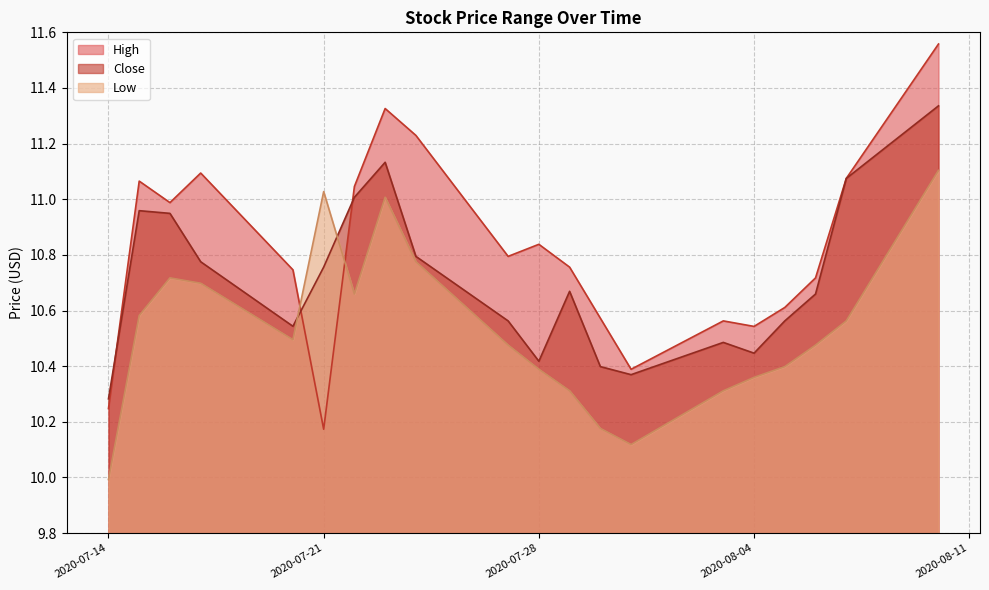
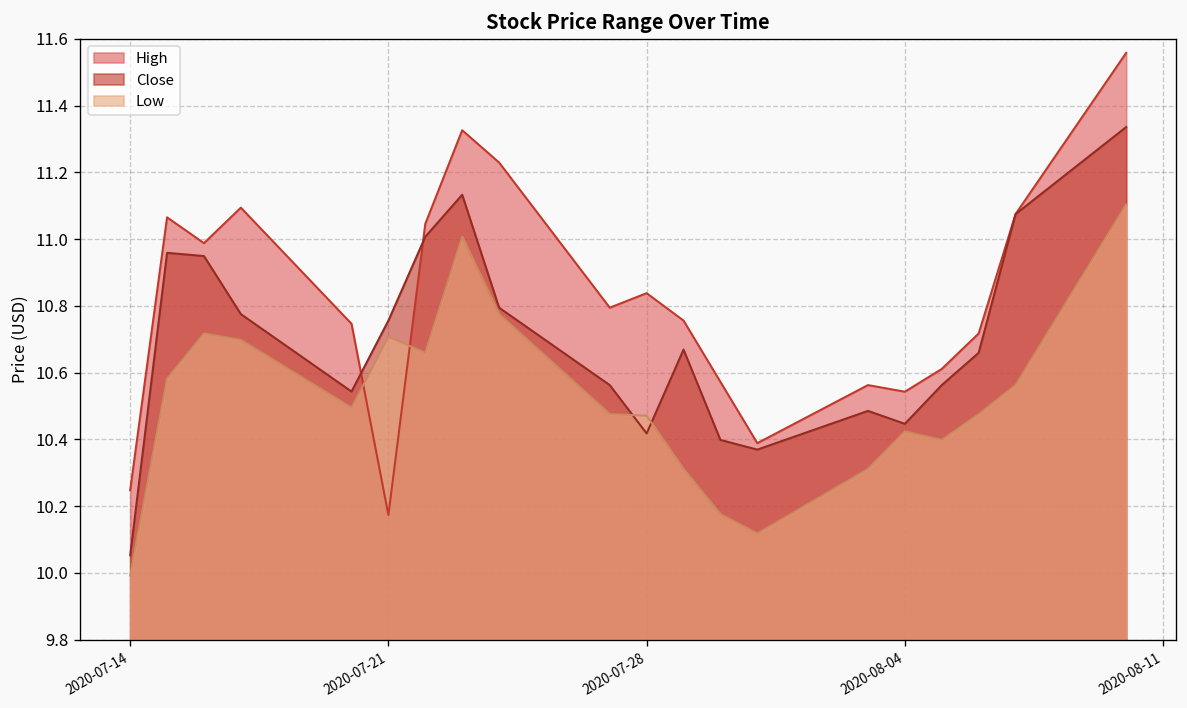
Close, 2020-07-14: 10.28 -> 10.05
Low, 2020-07-21: 11.03 -> 10.71
Low, 2020-07-28: 10.39 -> 10.47
Low, 2020-08-04: 10.36 -> 10.42
